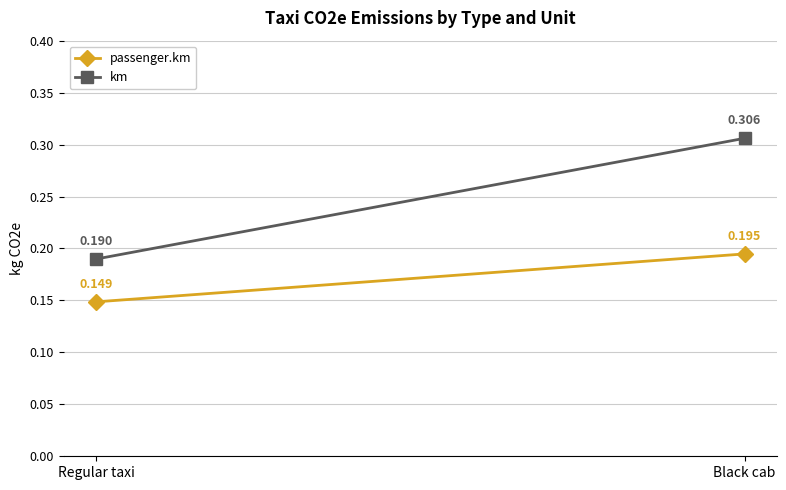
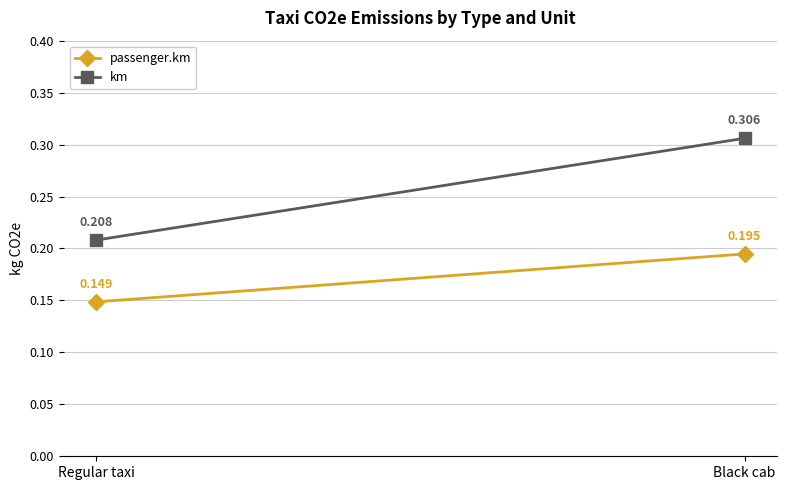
km, Regular taxi: 0.190 -> 0.208
